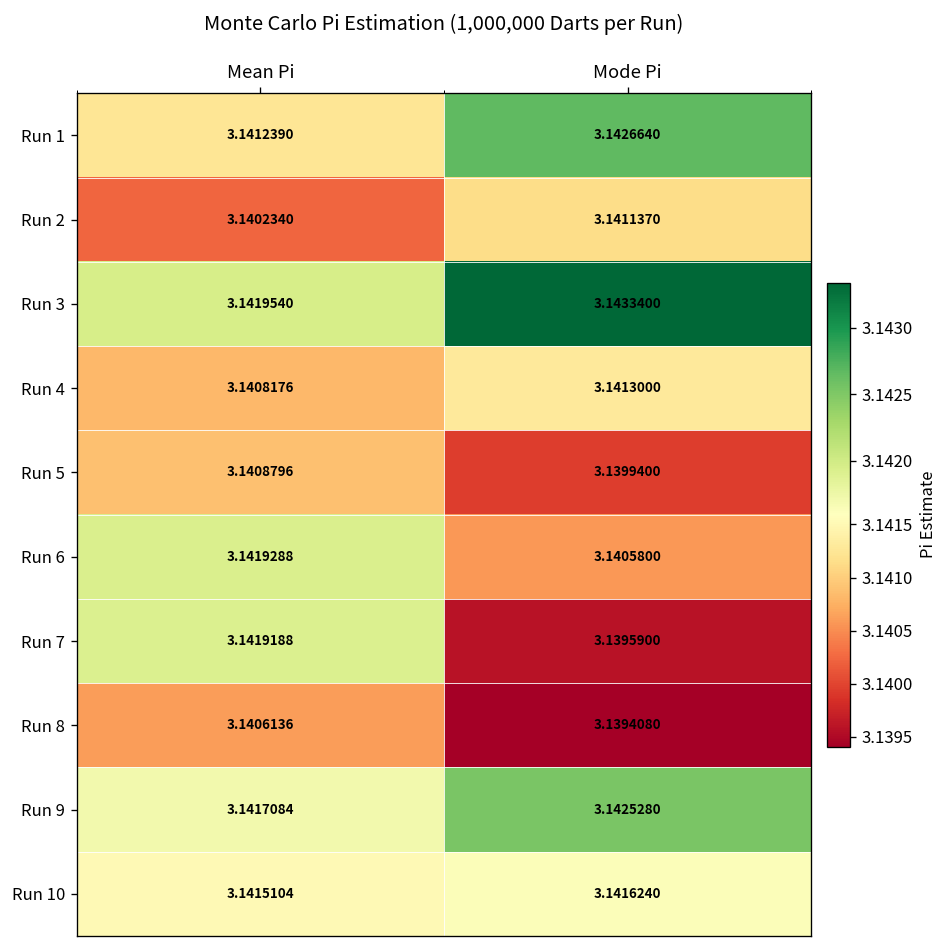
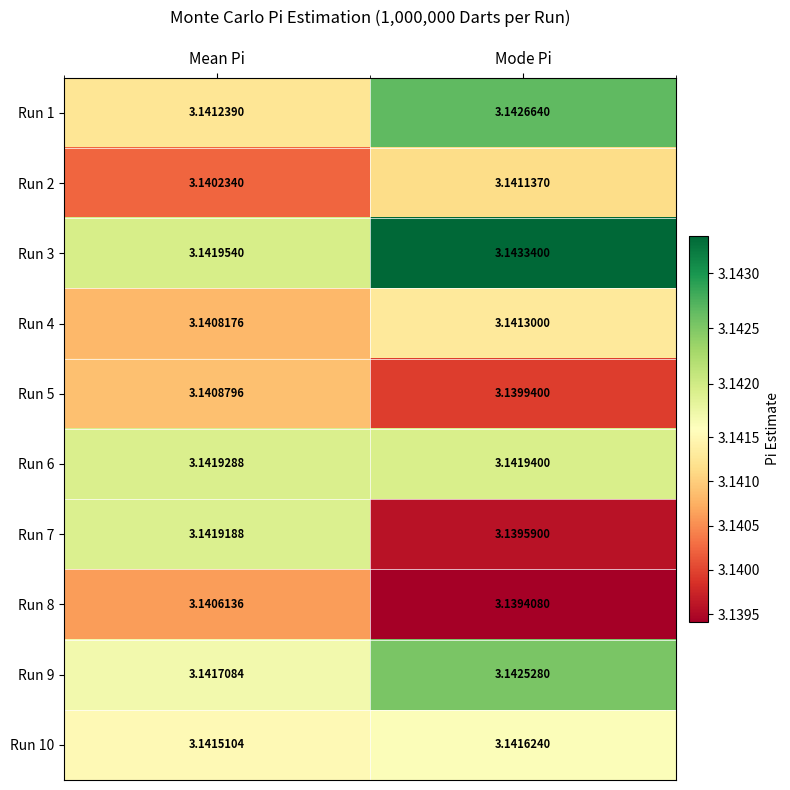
Run 6, Mode Pi: 3.1405800 -> 3.1419400
